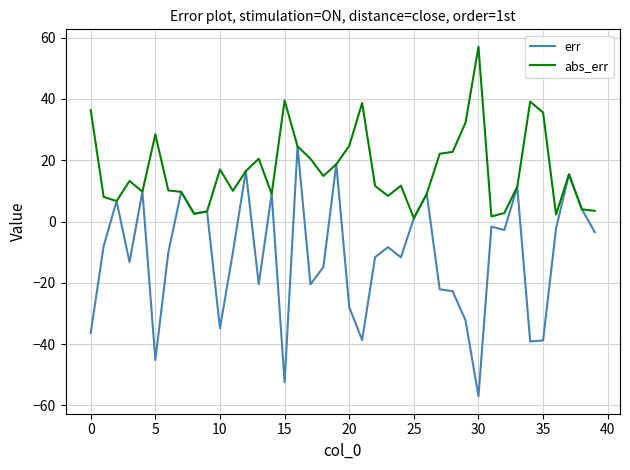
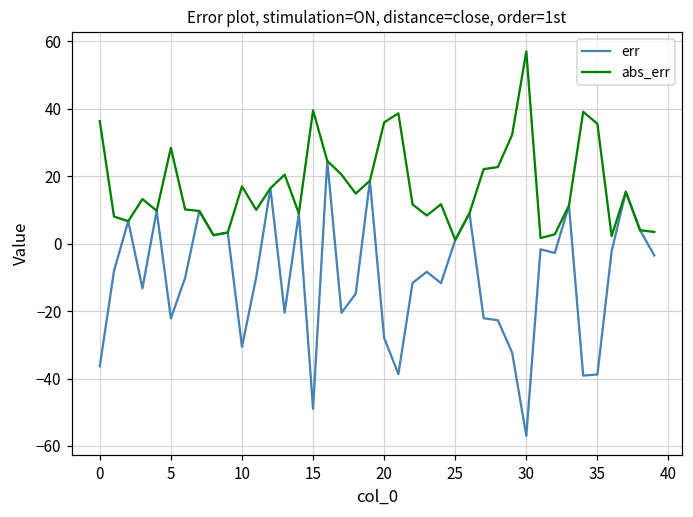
err, 5: -45 -> -22
err, 10: -35 -> -31
err, 15: -52 -> -49
abs_err, 20: 25 -> 36
